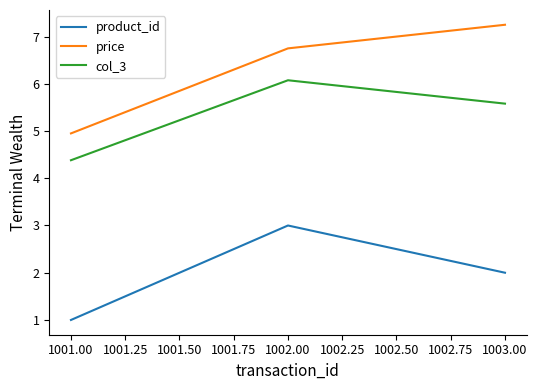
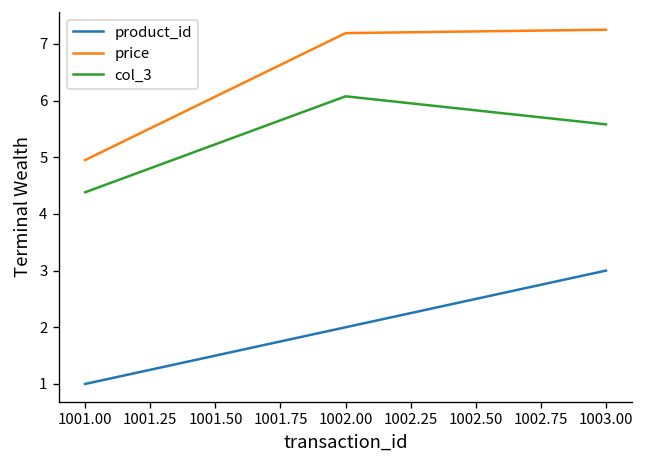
product_id, 1002.00: 3 -> 2
price, 1002.00: 6.8 -> 7.2
product_id, 1003.00: 2 -> 3
